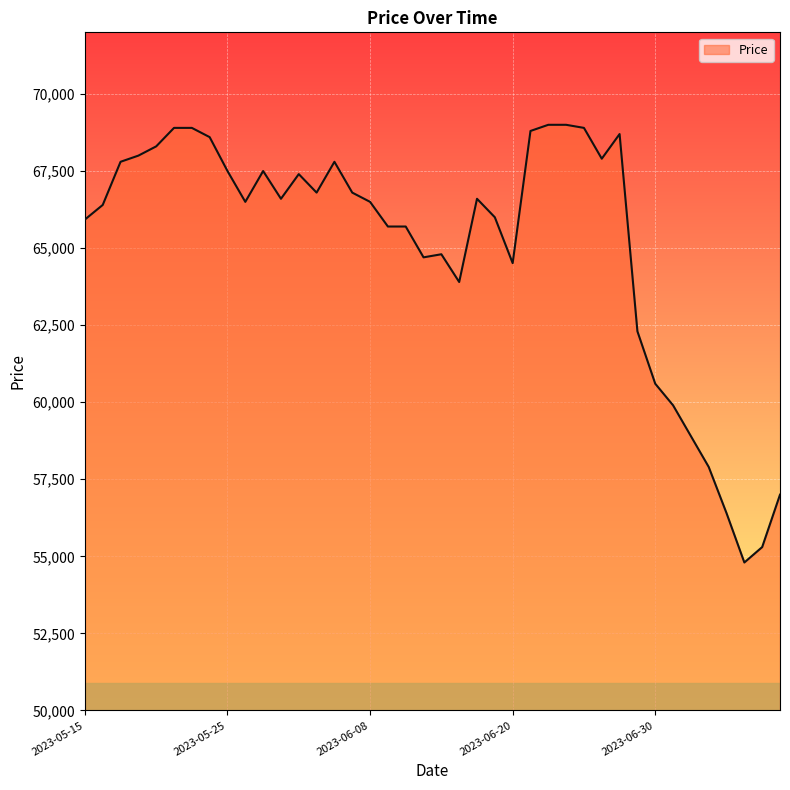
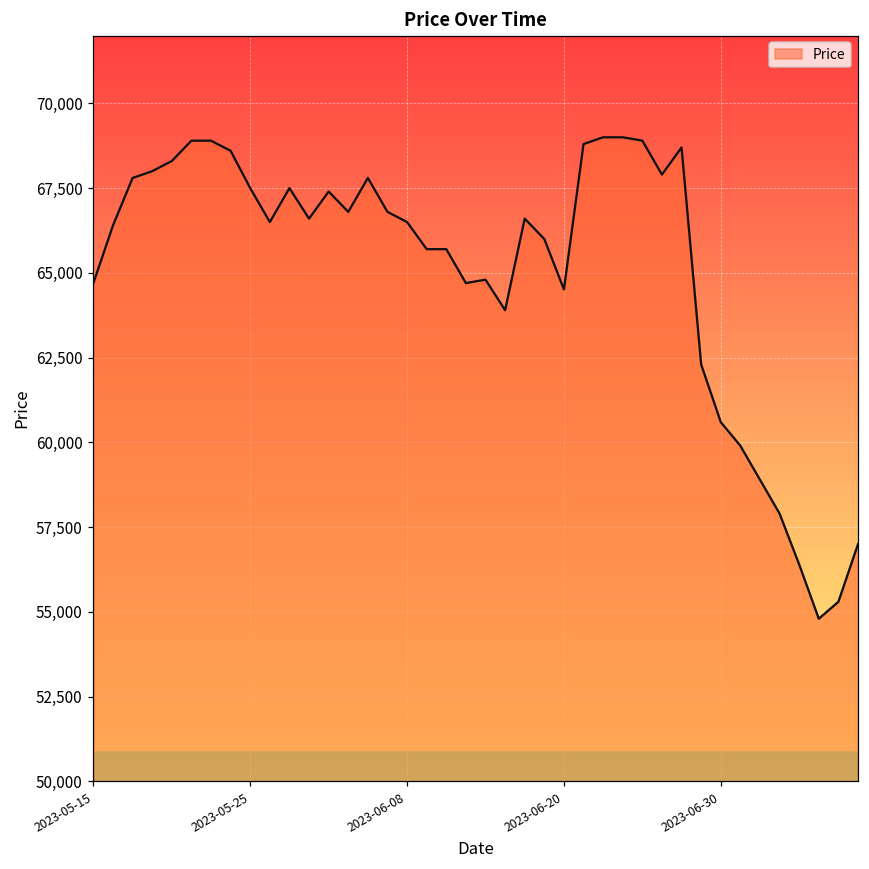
2023-05-15: 65,900 -> 64,700
